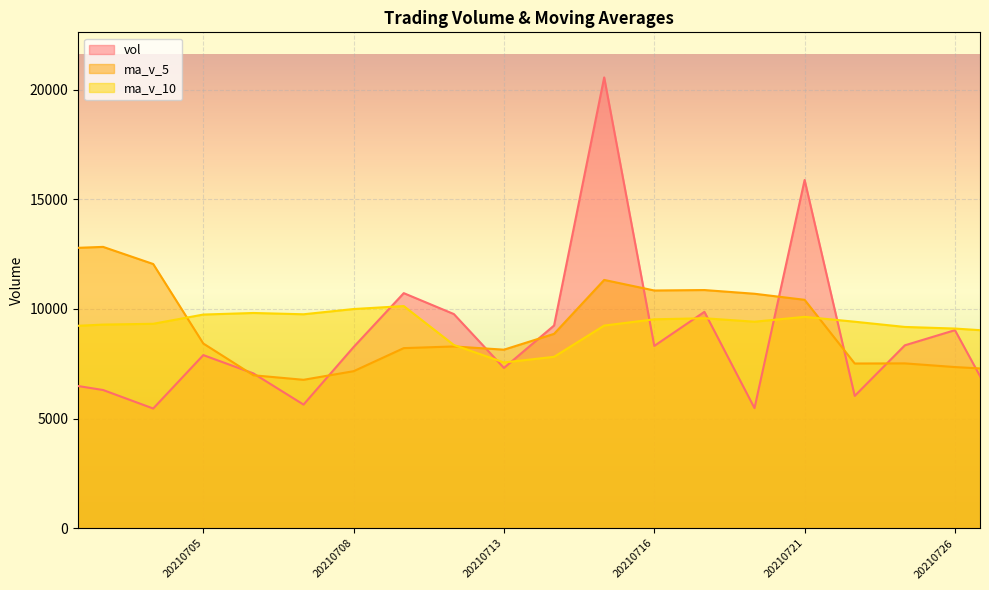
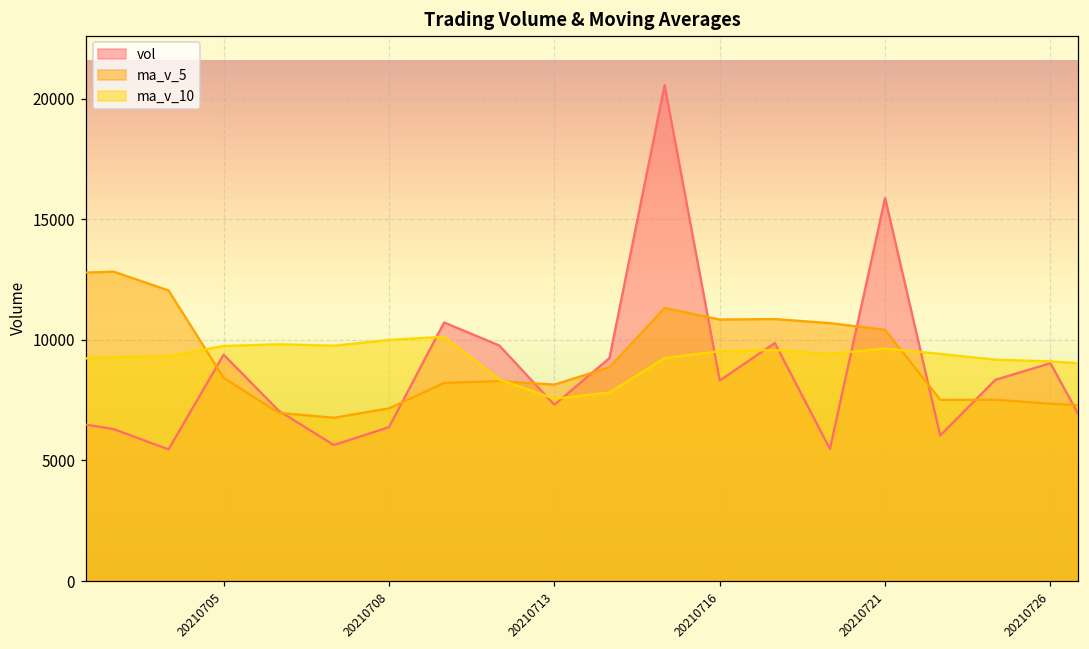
vol, 20210705: 7900 -> 9400
vol, 20210708: 8300 -> 6400
